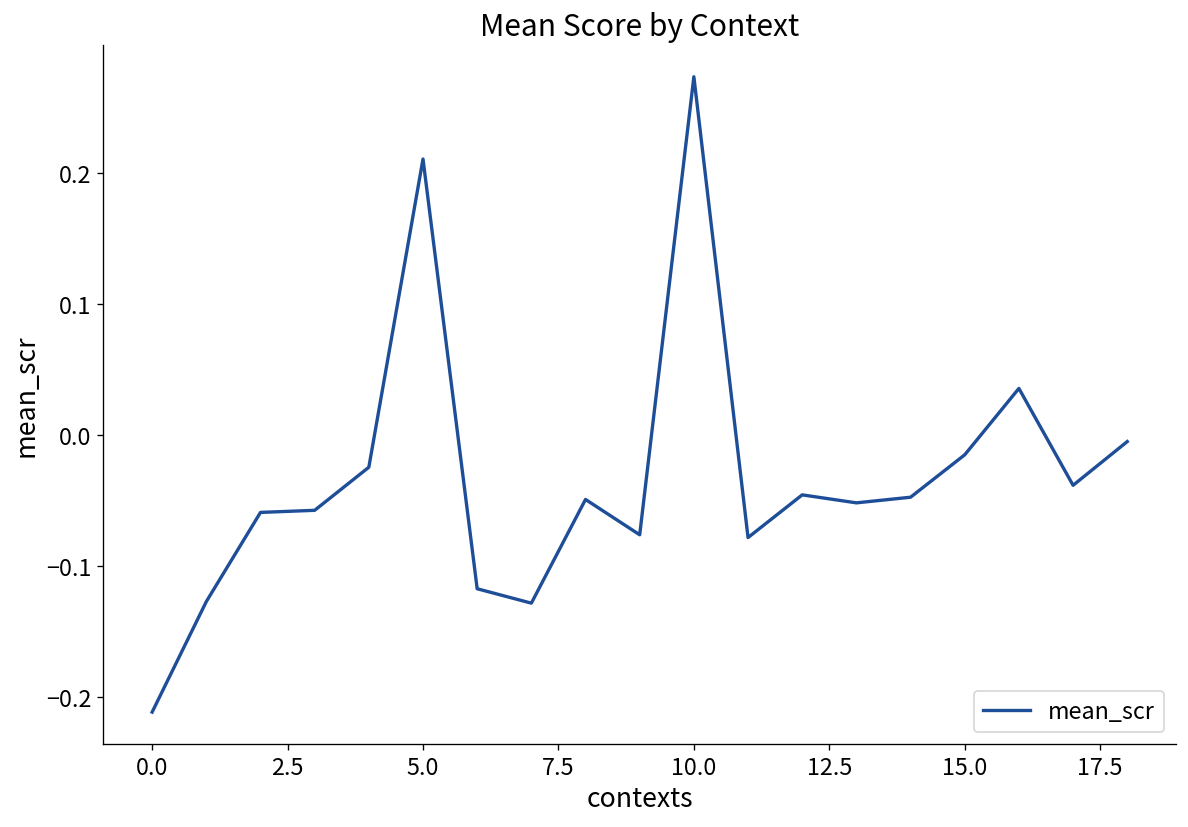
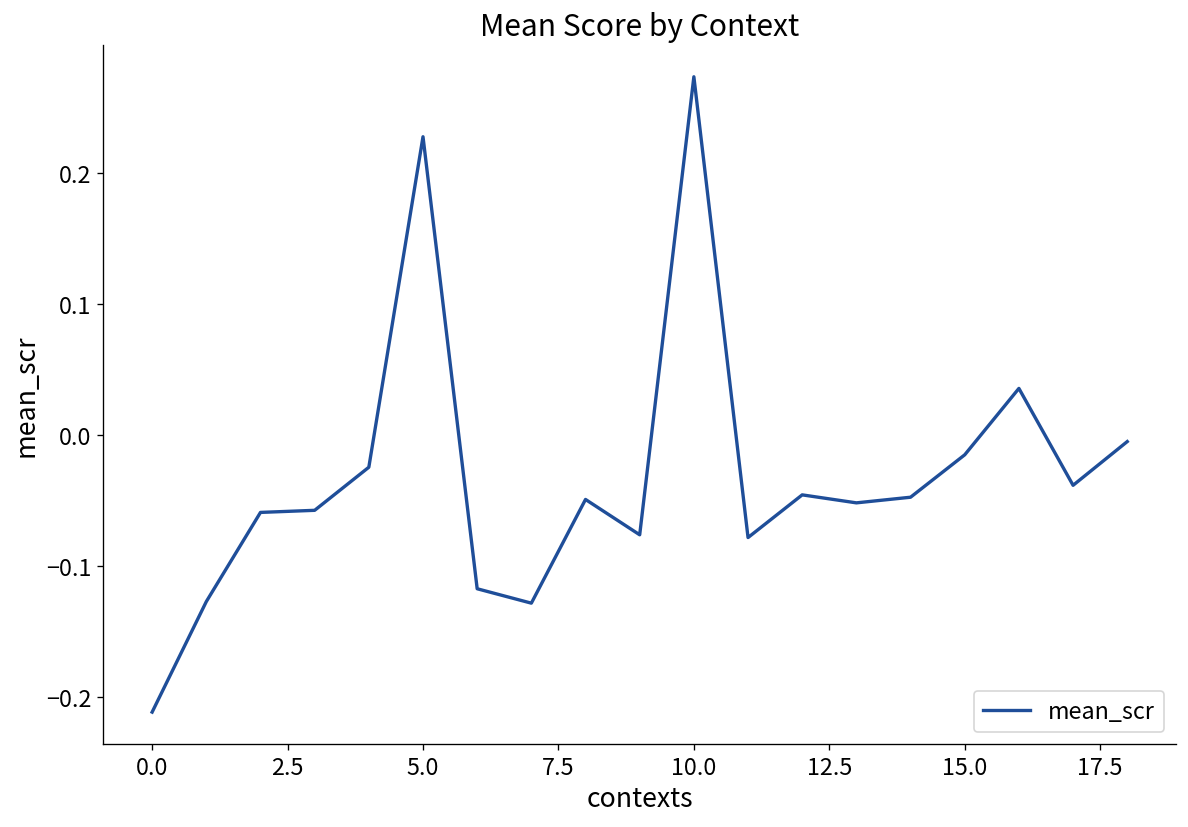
5.0: 0.211 -> 0.228
